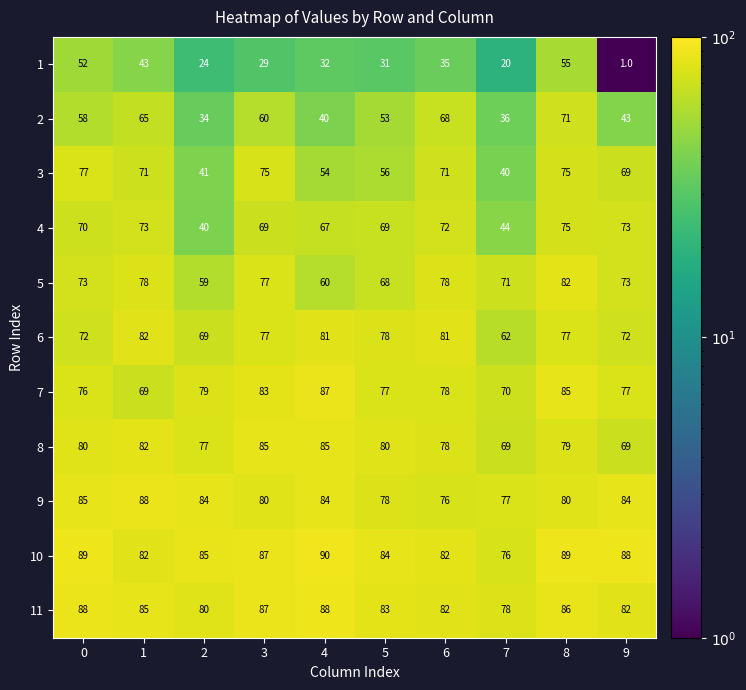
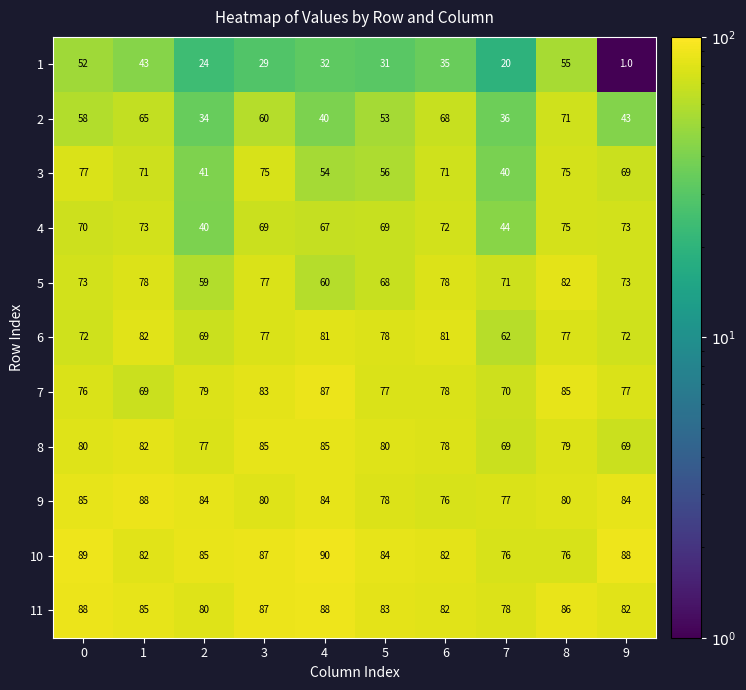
10, 8: 89 -> 76
